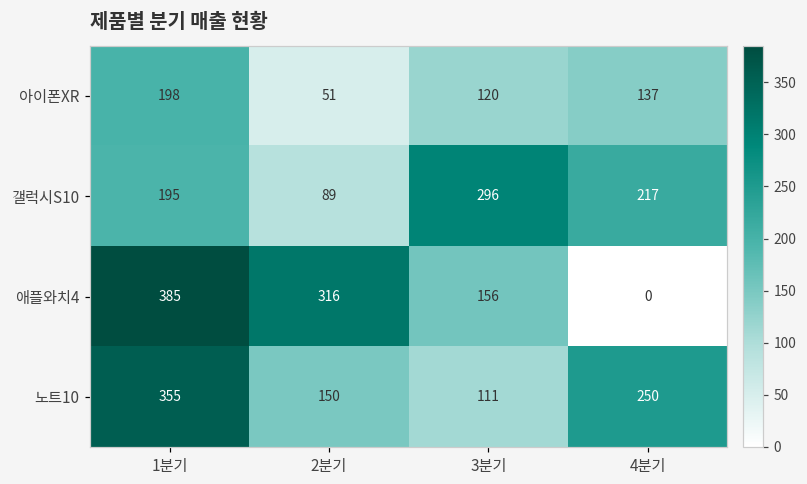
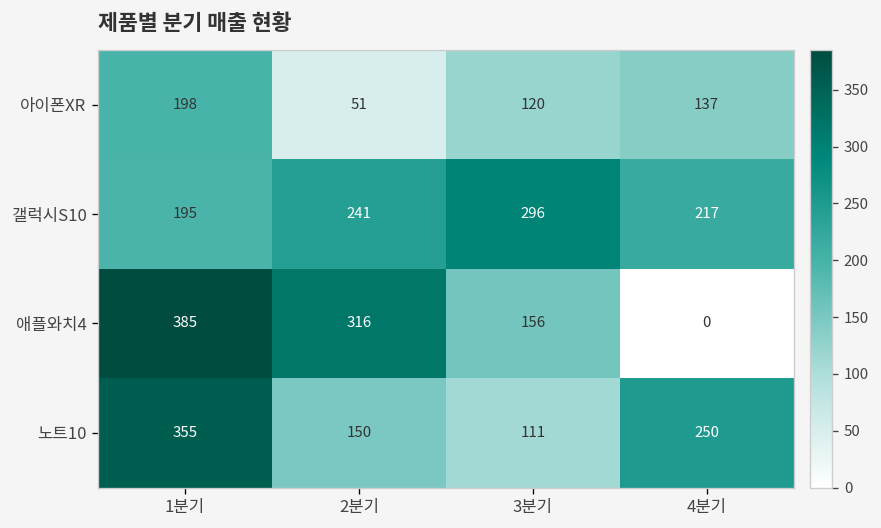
갤럭시S10, 2분기: 89 -> 241
